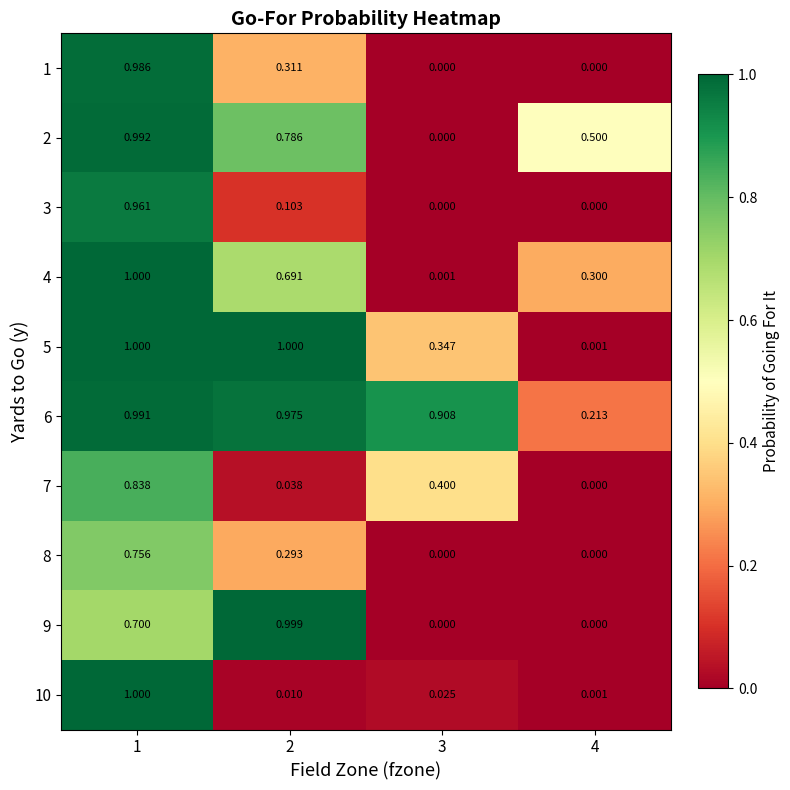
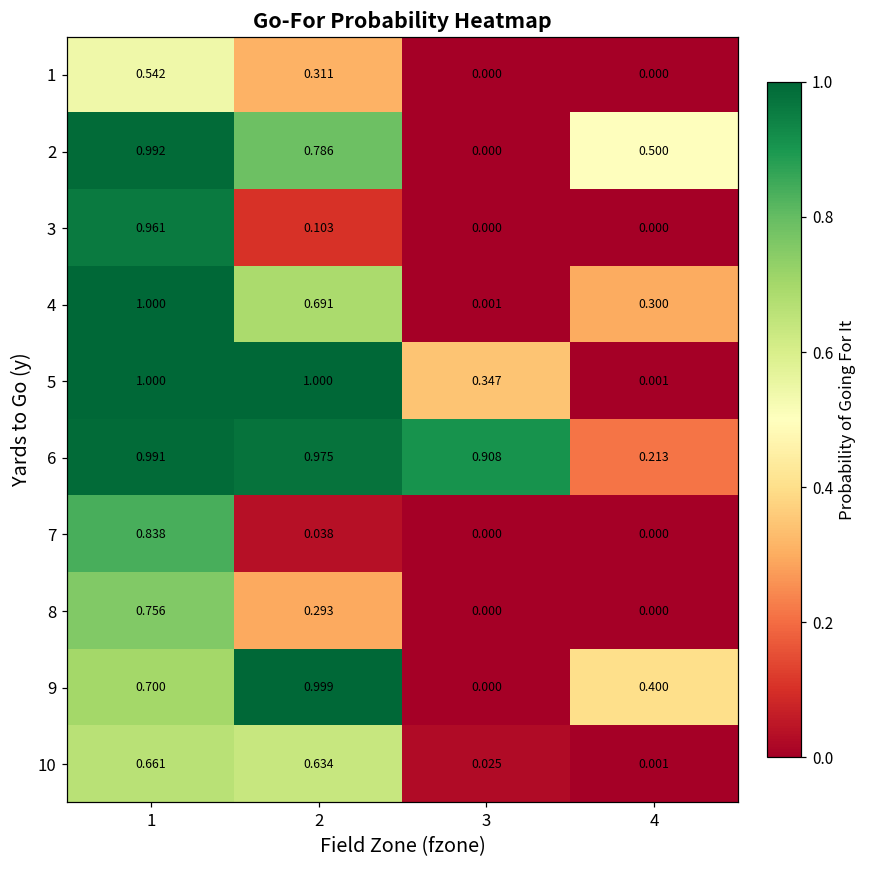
1, 1: 0.986 -> 0.542
7, 3: 0.400 -> 0.000
9, 4: 0.000 -> 0.400
10, 1: 1.000 -> 0.661
10, 2: 0.010 -> 0.634
